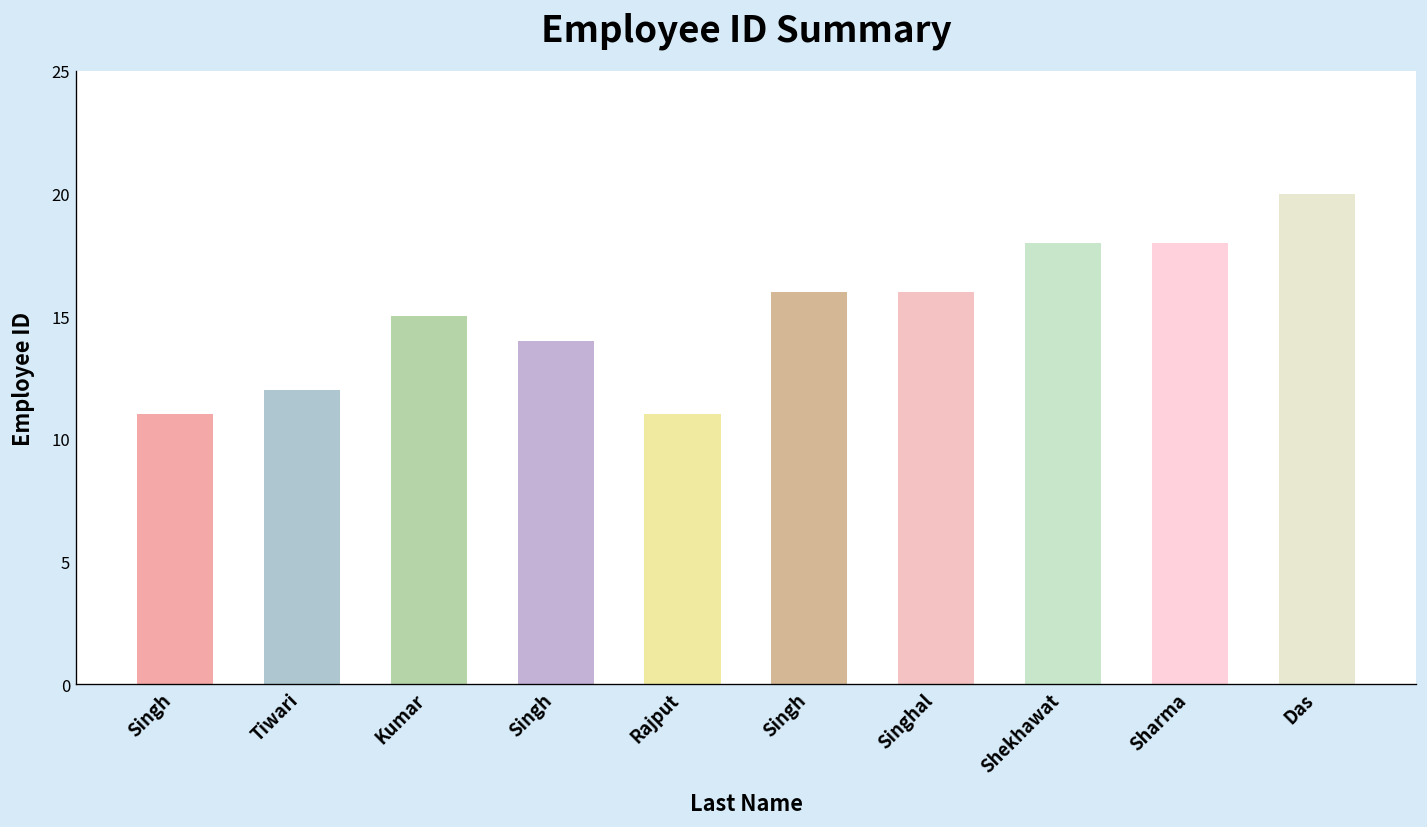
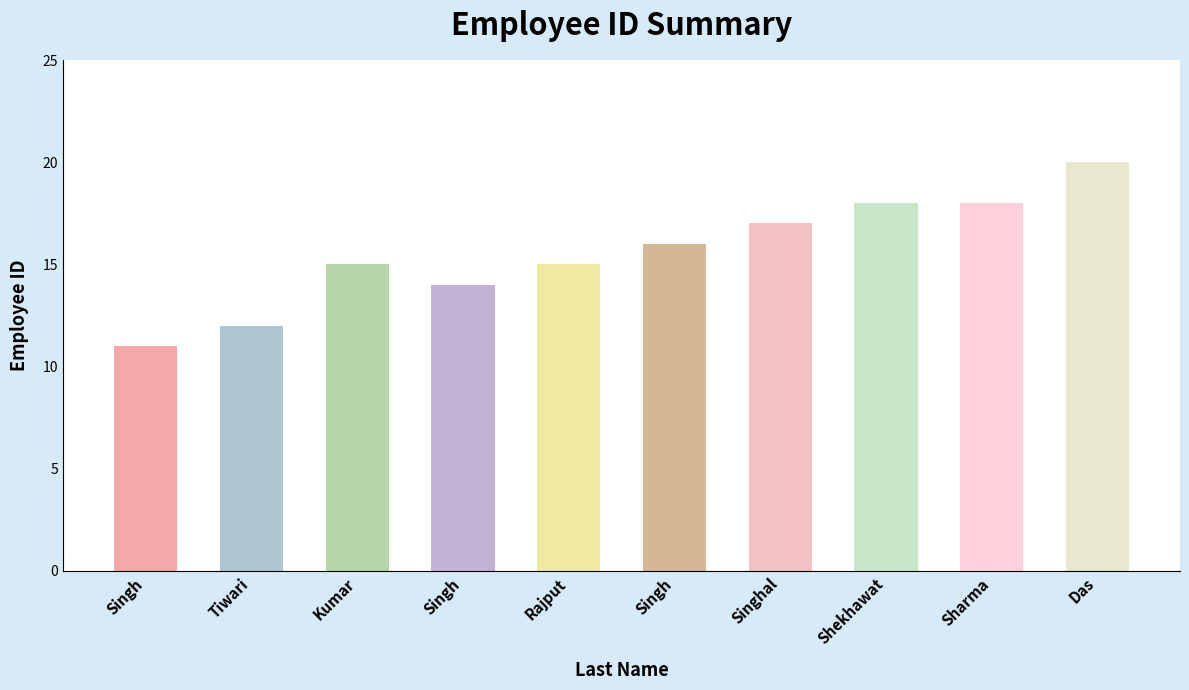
Rajput: 11 -> 15
Singhal: 16 -> 17
